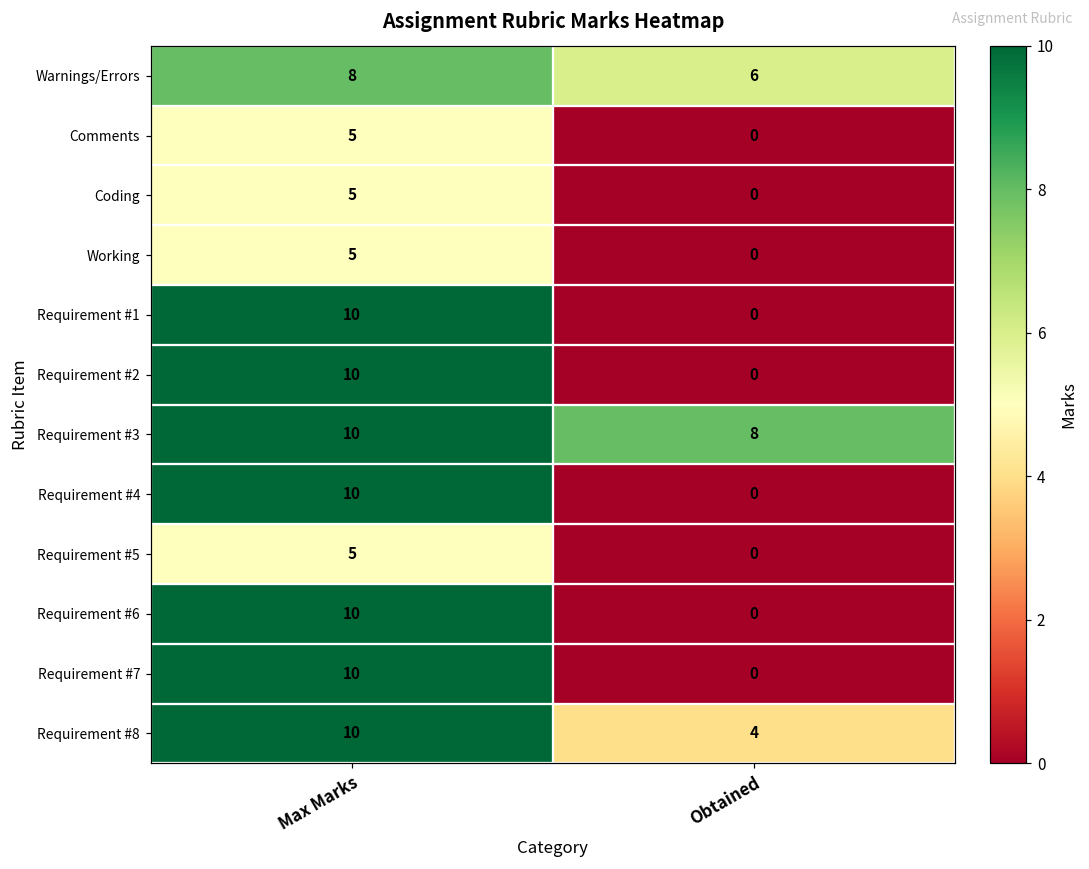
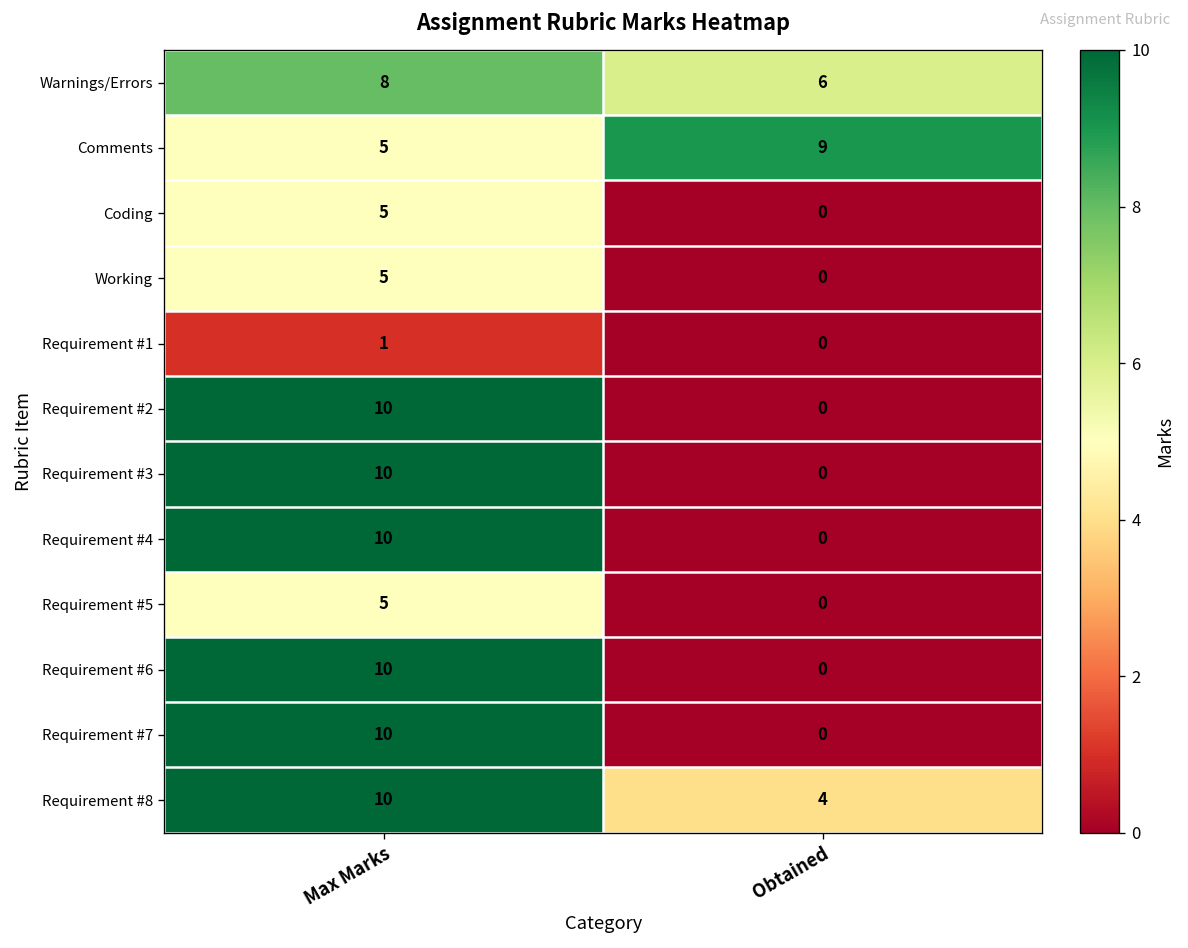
Comments, Obtained: 0 -> 9
Requirement #1, Max Marks: 10 -> 1
Requirement #3, Obtained: 8 -> 0
